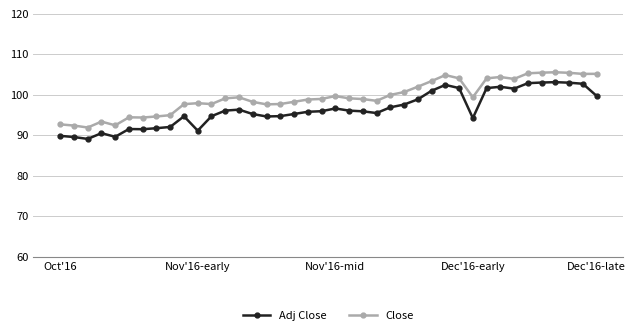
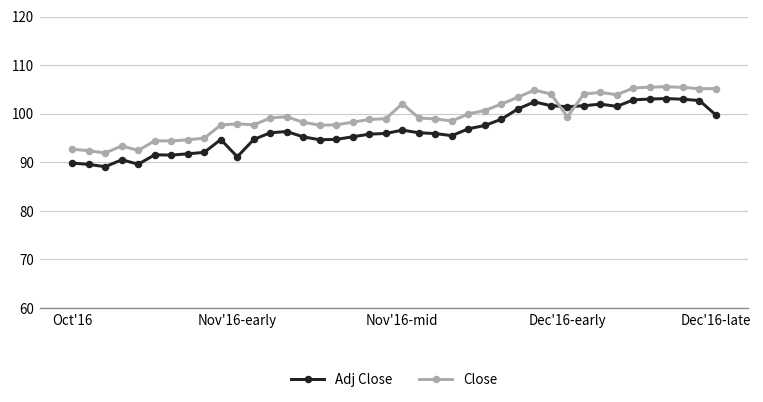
Close, Nov'16-mid: 100 -> 102
Adj Close, Dec'16-early: 94 -> 101
